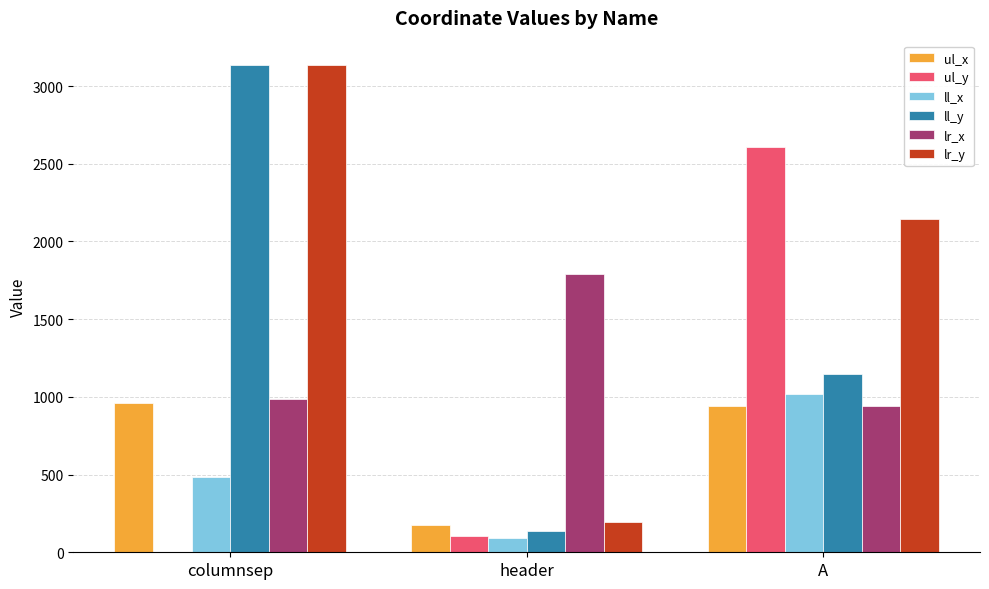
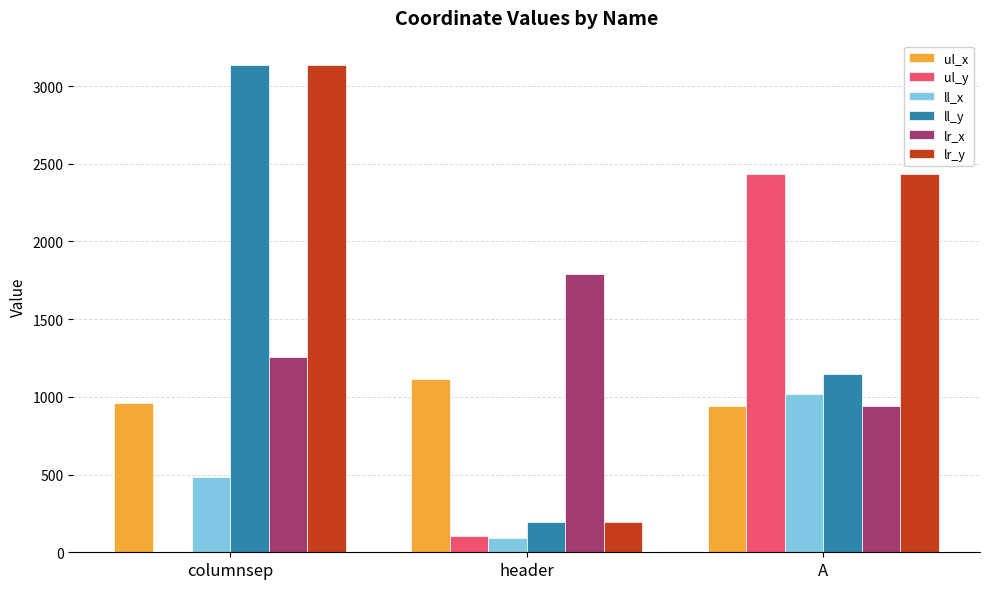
lr_x, columnsep: 990 -> 1250
ul_x, header: 180 -> 1110
ll_y, header: 140 -> 200
ul_y, A: 2610 -> 2430
lr_y, A: 2150 -> 2430
